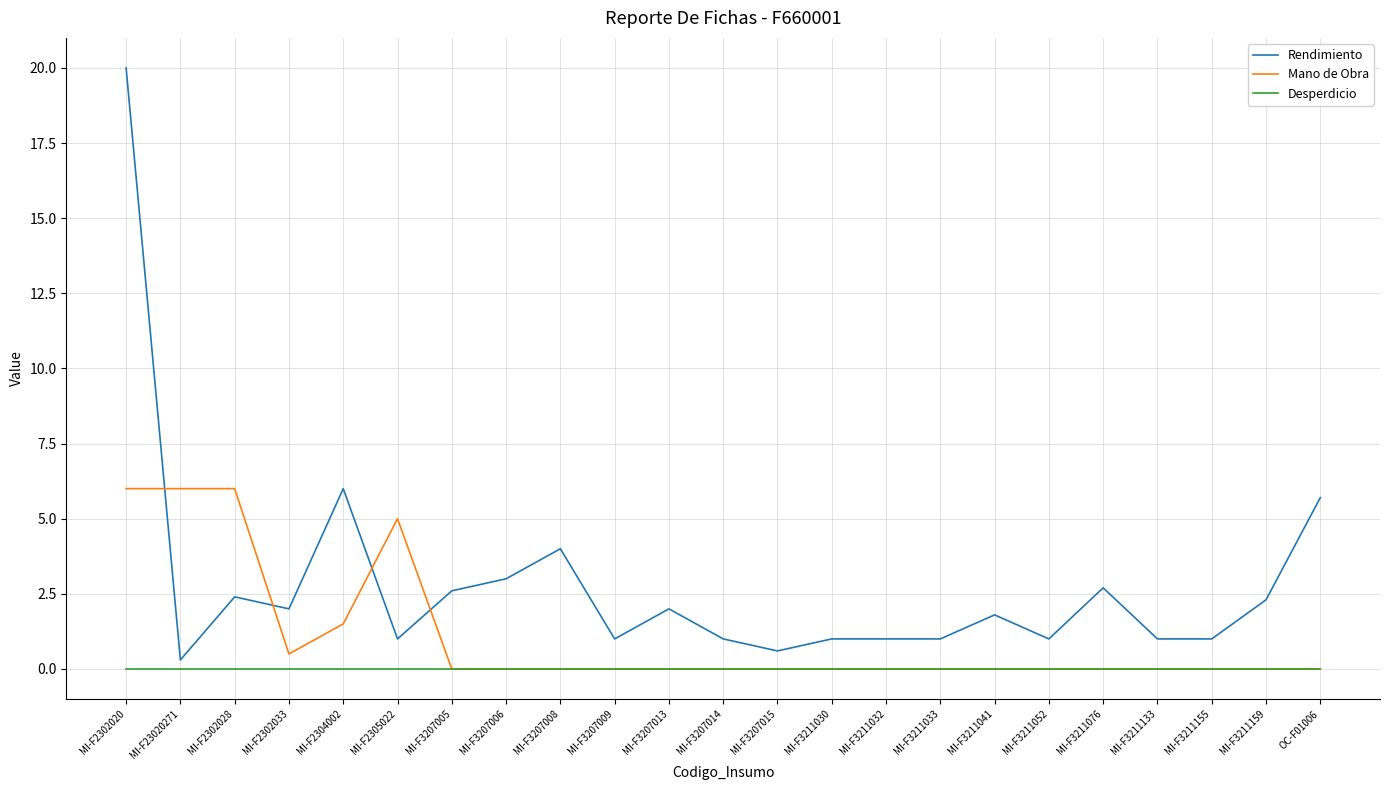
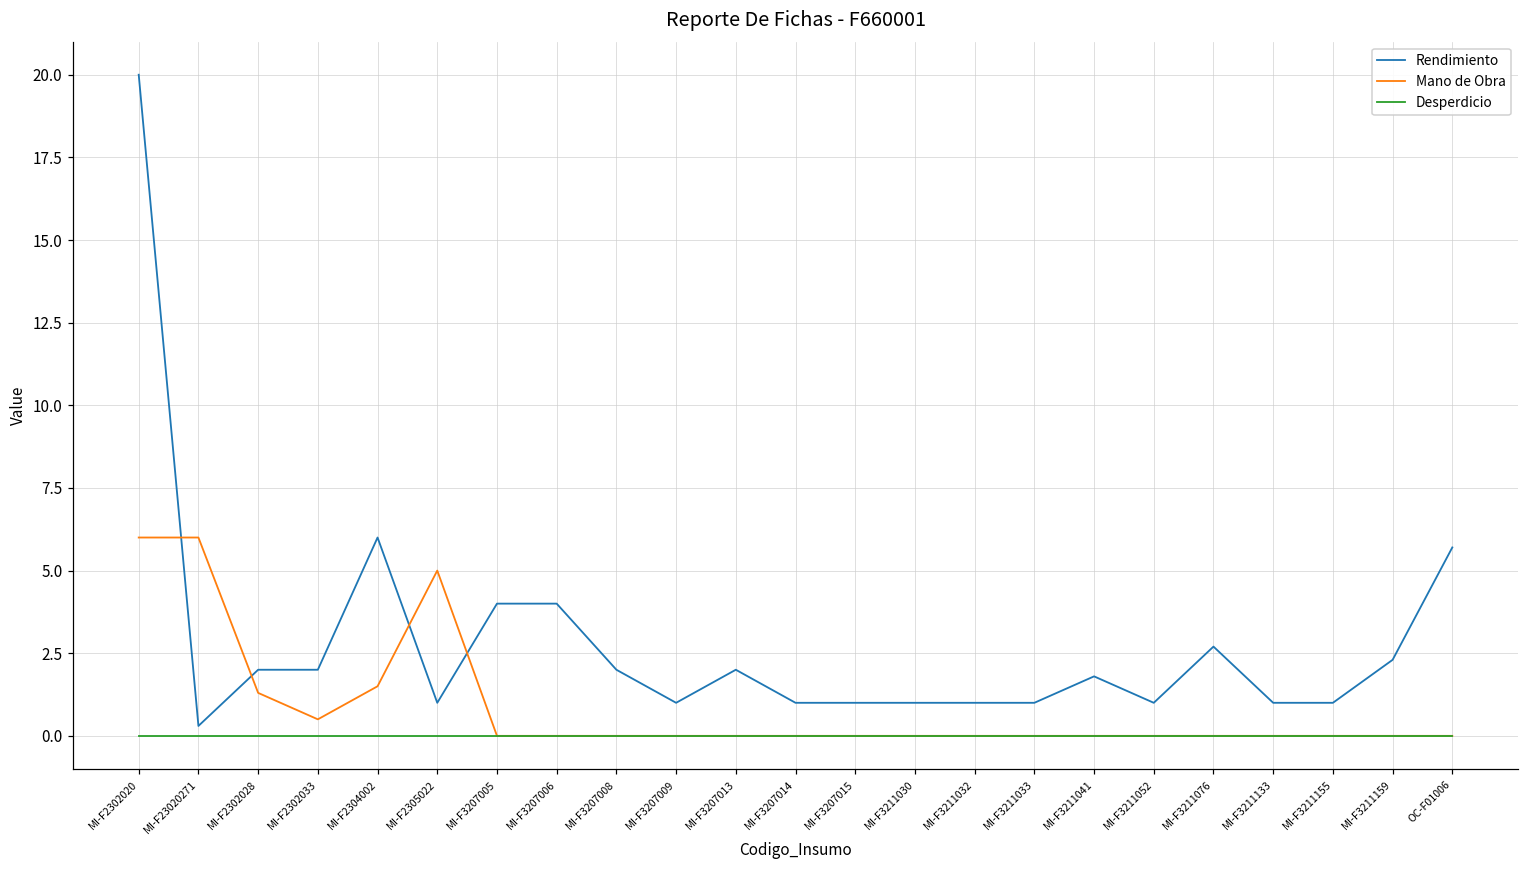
Rendimiento, MI-F2302028: 2.4 -> 2.0
Mano de Obra, MI-F2302028: 6.0 -> 1.3
Rendimiento, MI-F3207005: 2.6 -> 4.0
Rendimiento, MI-F3207006: 3 -> 4
Rendimiento, MI-F3207008: 4 -> 2
Rendimiento, MI-F3207015: 0.6 -> 1.0
